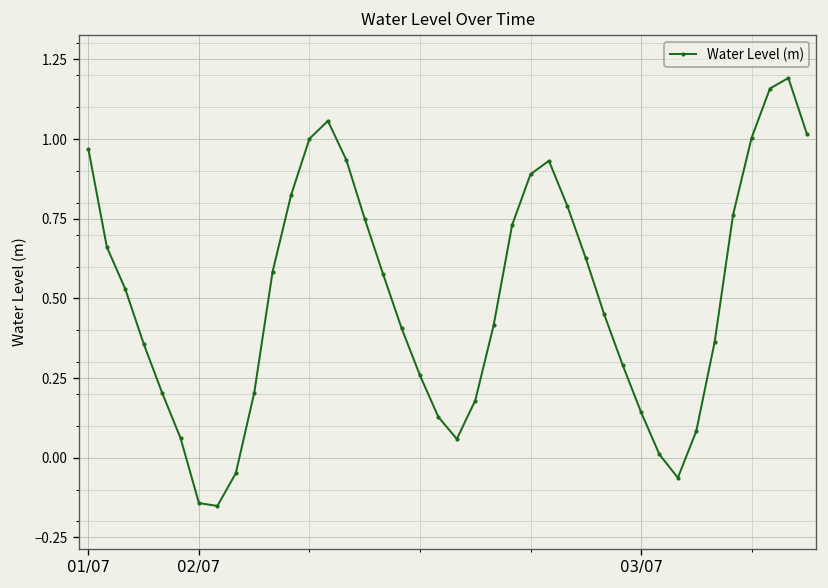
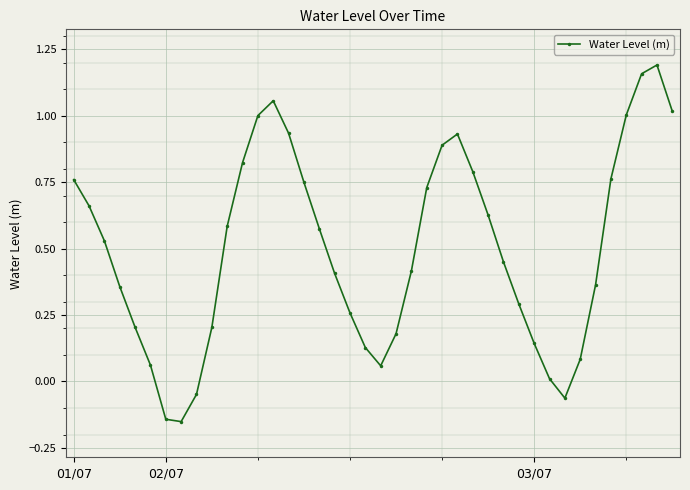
01/07: 0.97 -> 0.76
